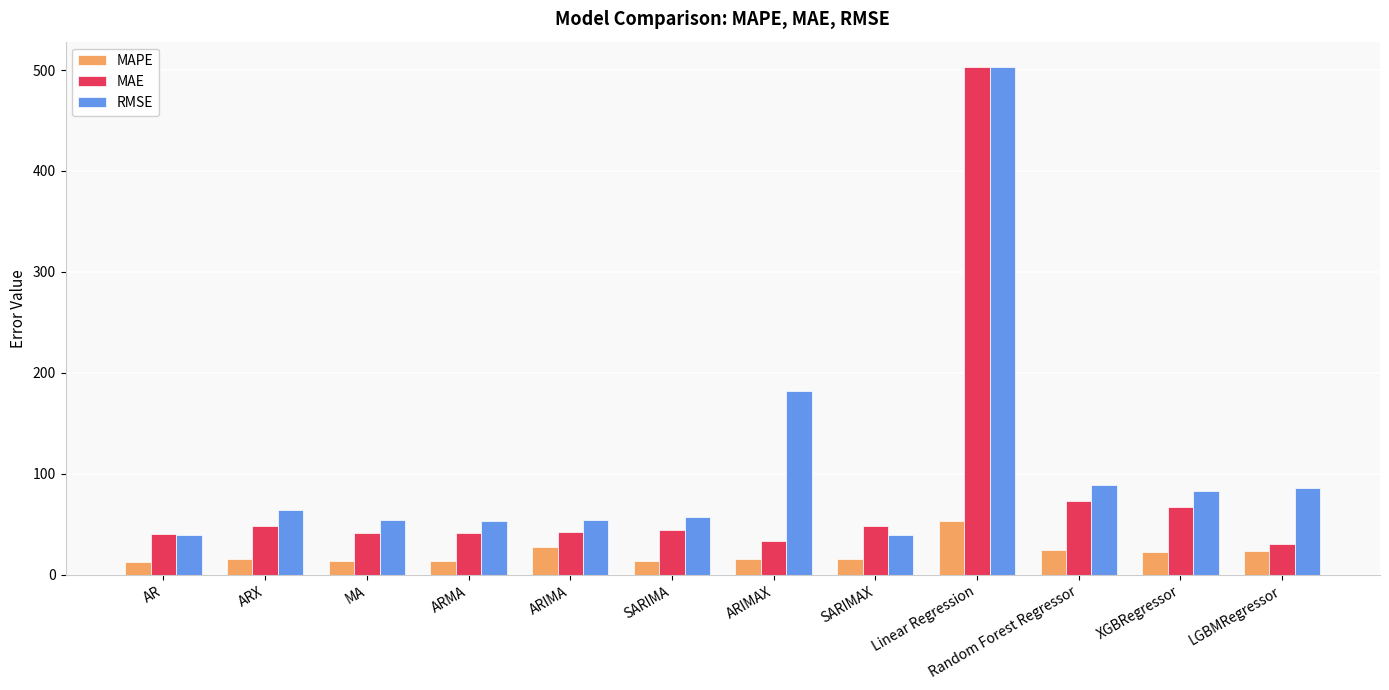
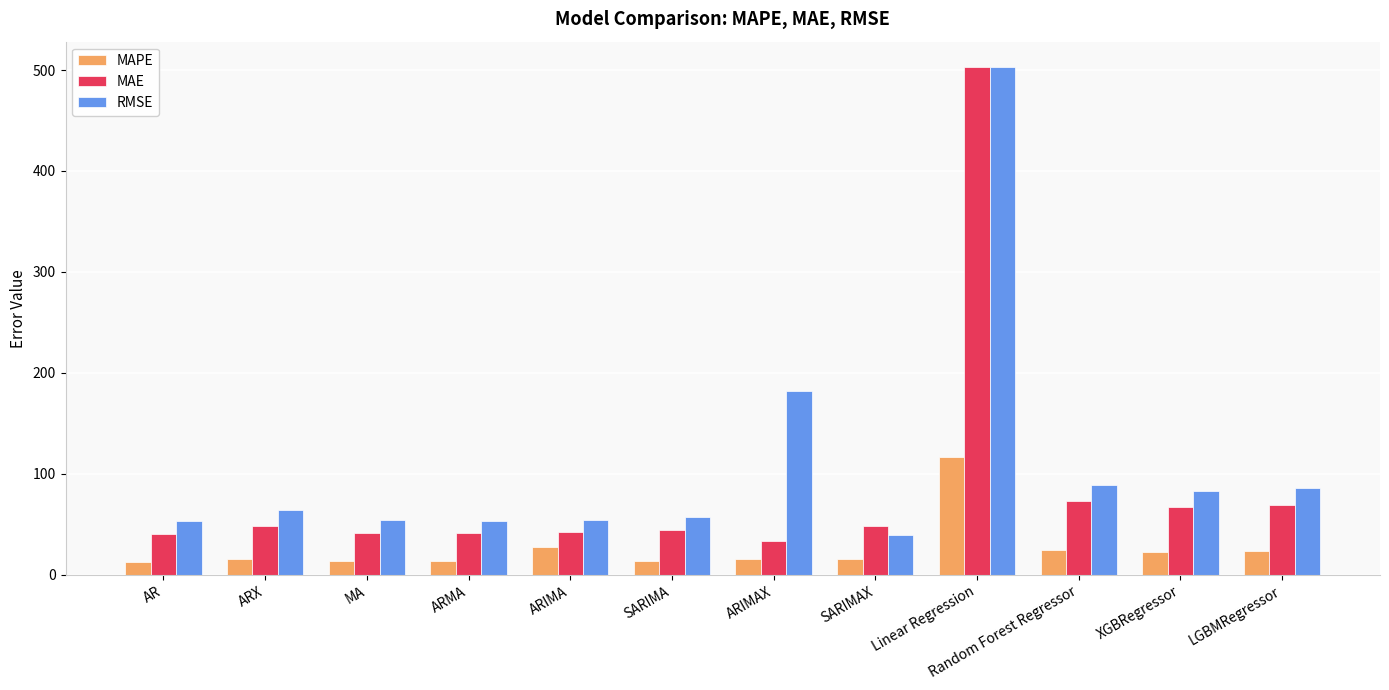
RMSE, AR: 39 -> 53
MAPE, Linear Regression: 53 -> 117
MAE, LGBMRegressor: 31 -> 69
